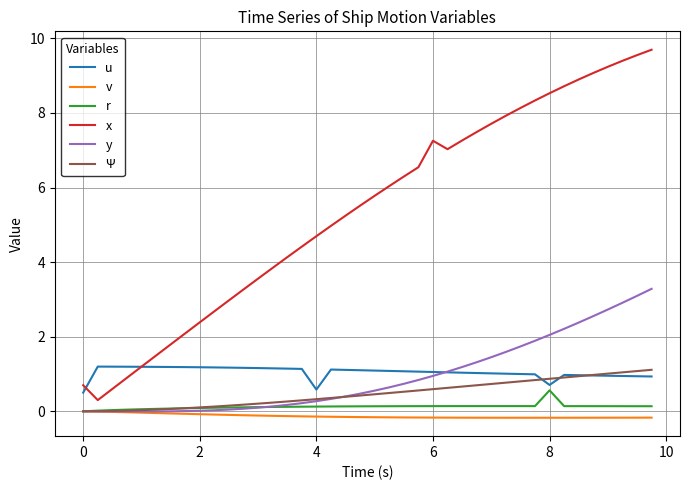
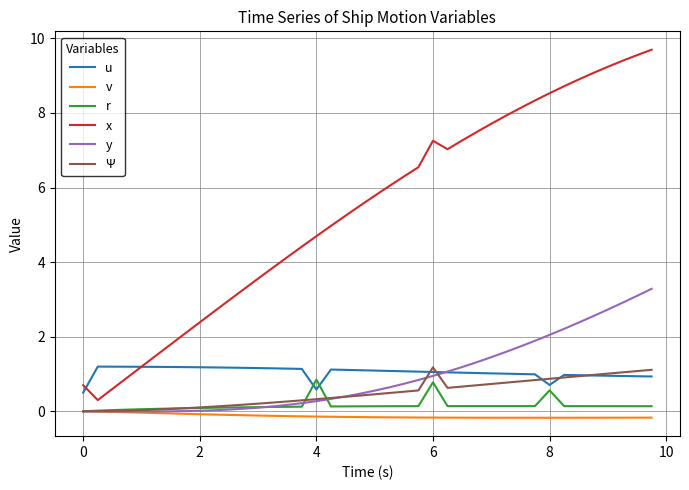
r, 4: 0.1 -> 0.8
r, 6: 0.1 -> 0.8
Ψ, 6: 0.6 -> 1.2
